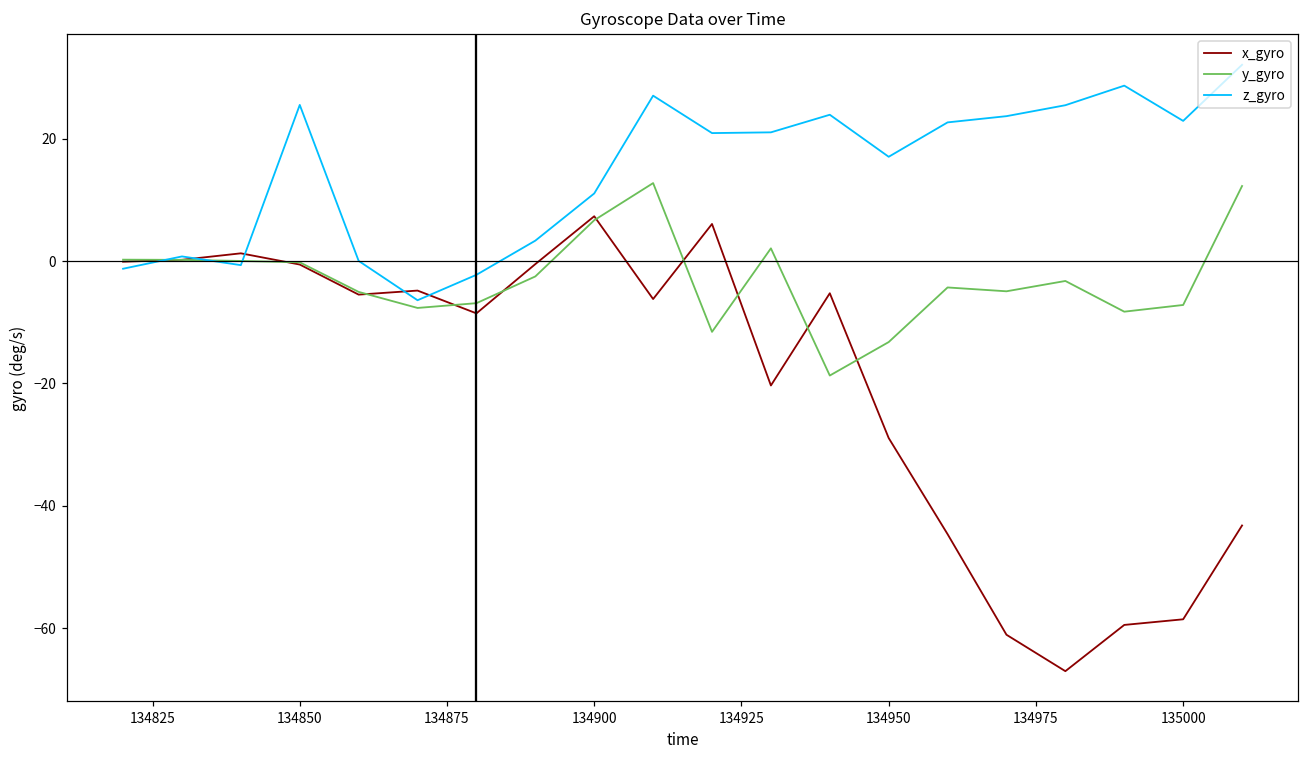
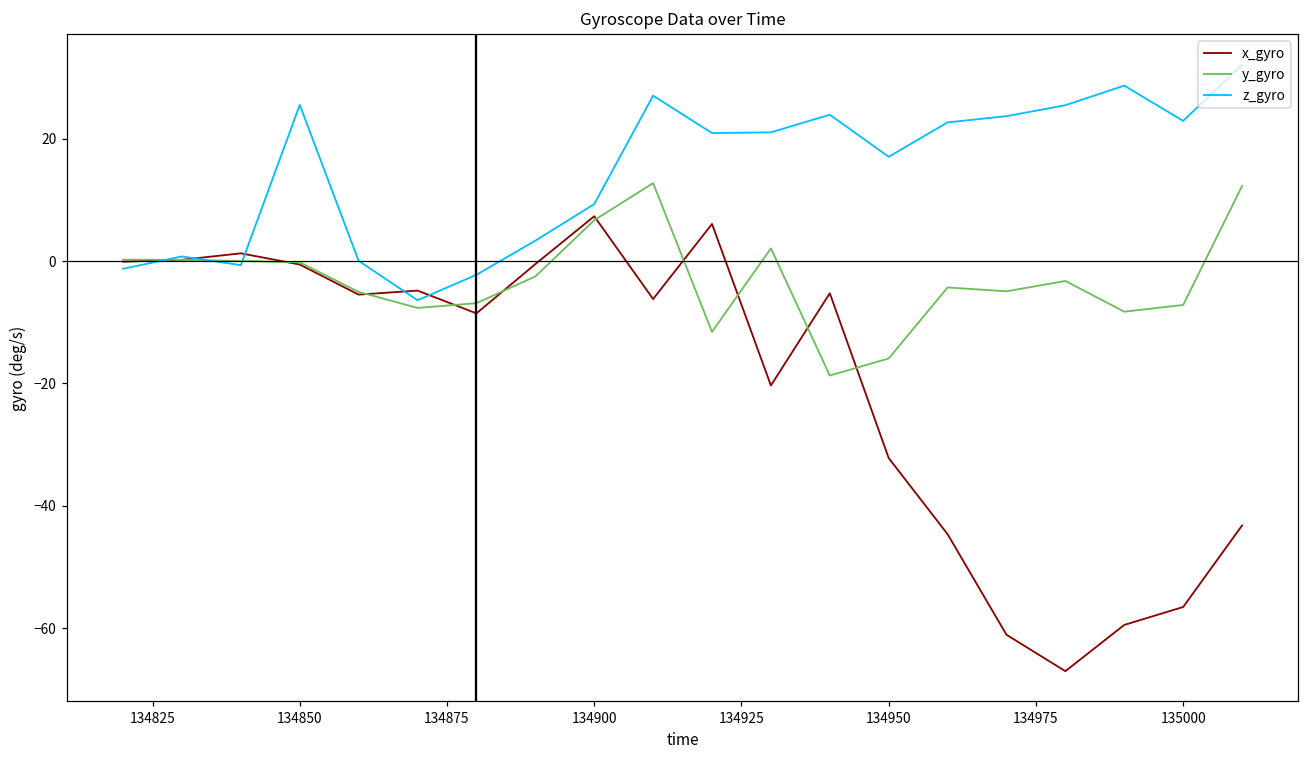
z_gyro, 134900: 11 -> 9
x_gyro, 134950: -29 -> -32
y_gyro, 134950: -13 -> -16
x_gyro, 135000: -59 -> -57
